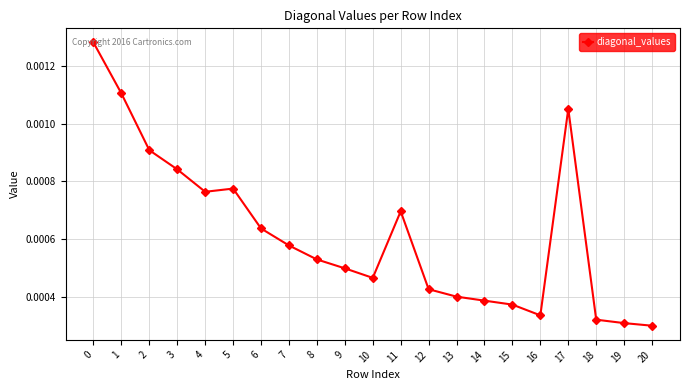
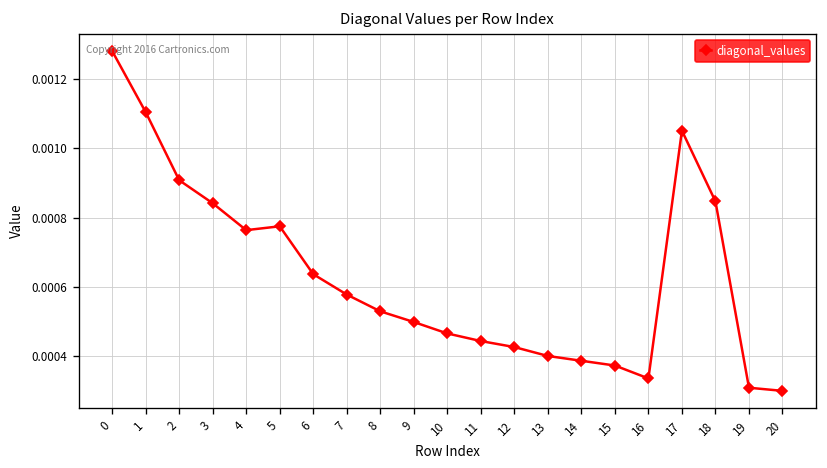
11: 0.00070 -> 0.00044
18: 0.00032 -> 0.00085
